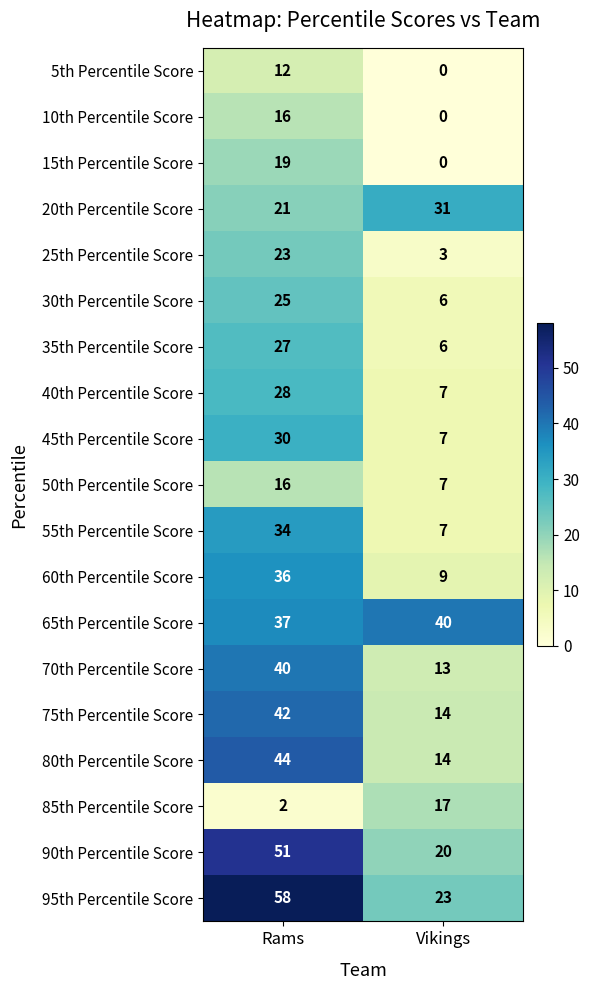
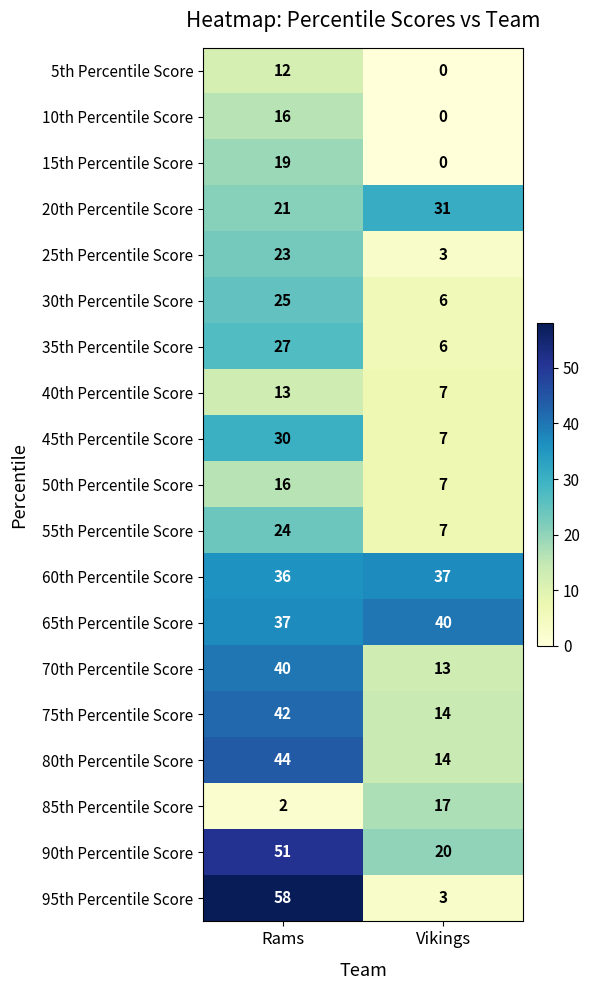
40th Percentile Score, Rams: 28 -> 13
55th Percentile Score, Rams: 34 -> 24
60th Percentile Score, Vikings: 9 -> 37
95th Percentile Score, Vikings: 23 -> 3
